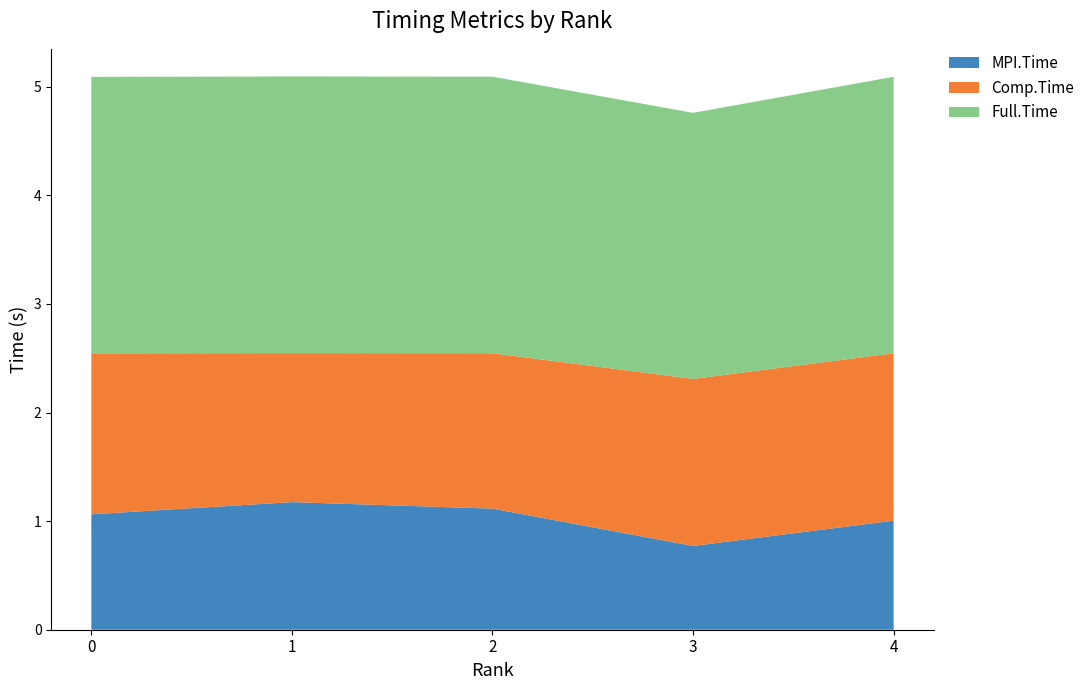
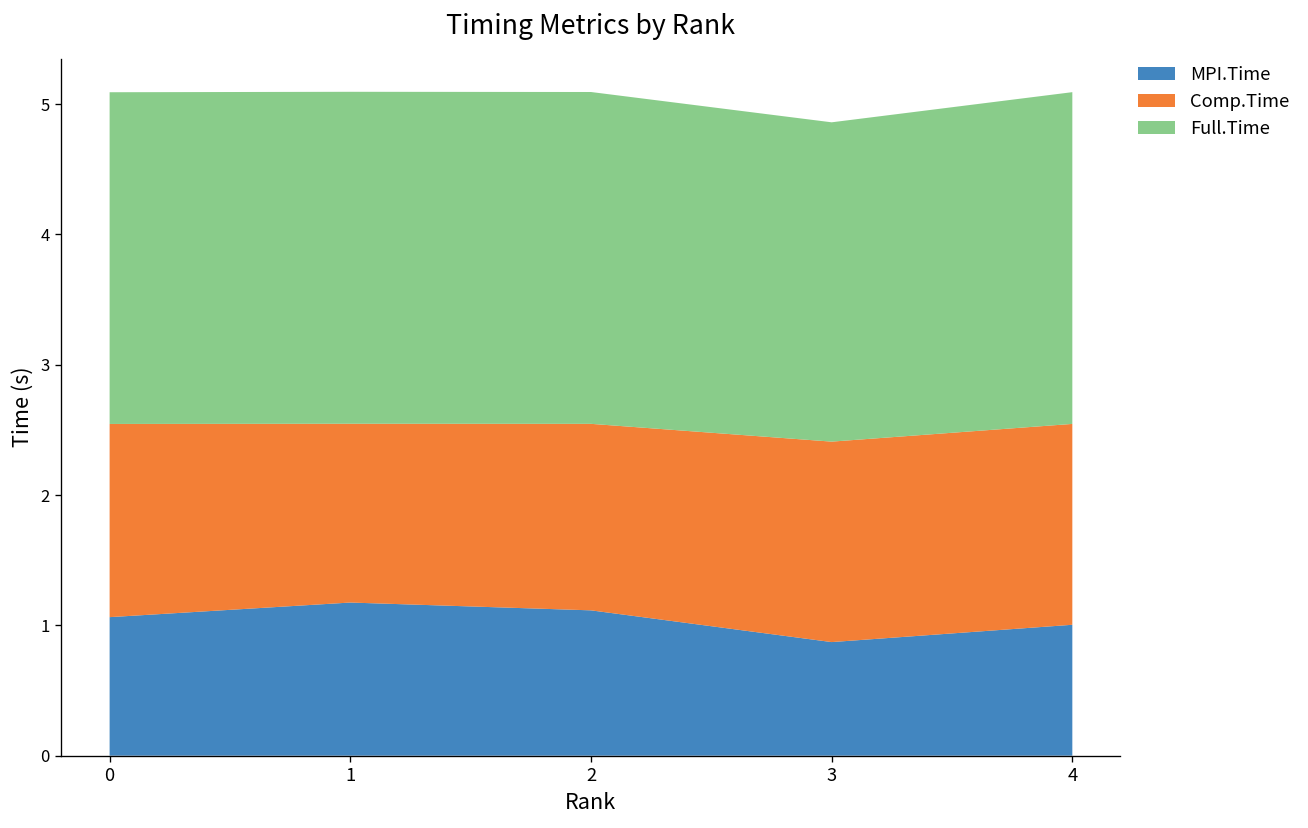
MPI.Time, 3: 0.77 -> 0.87
